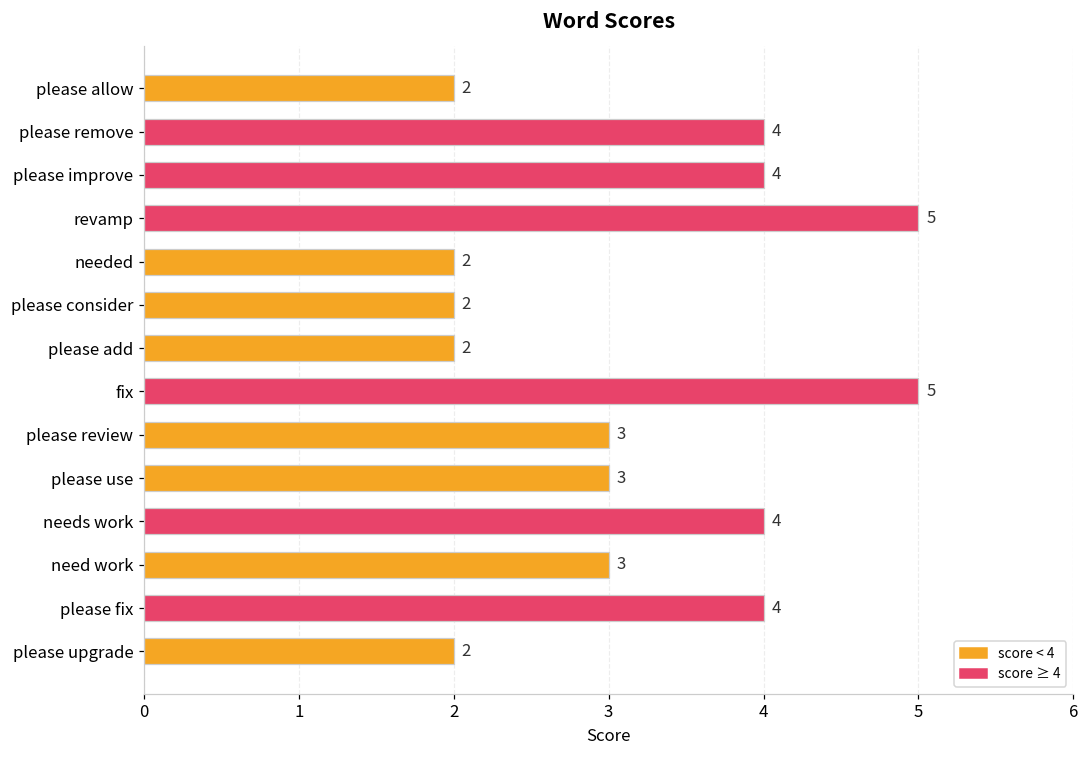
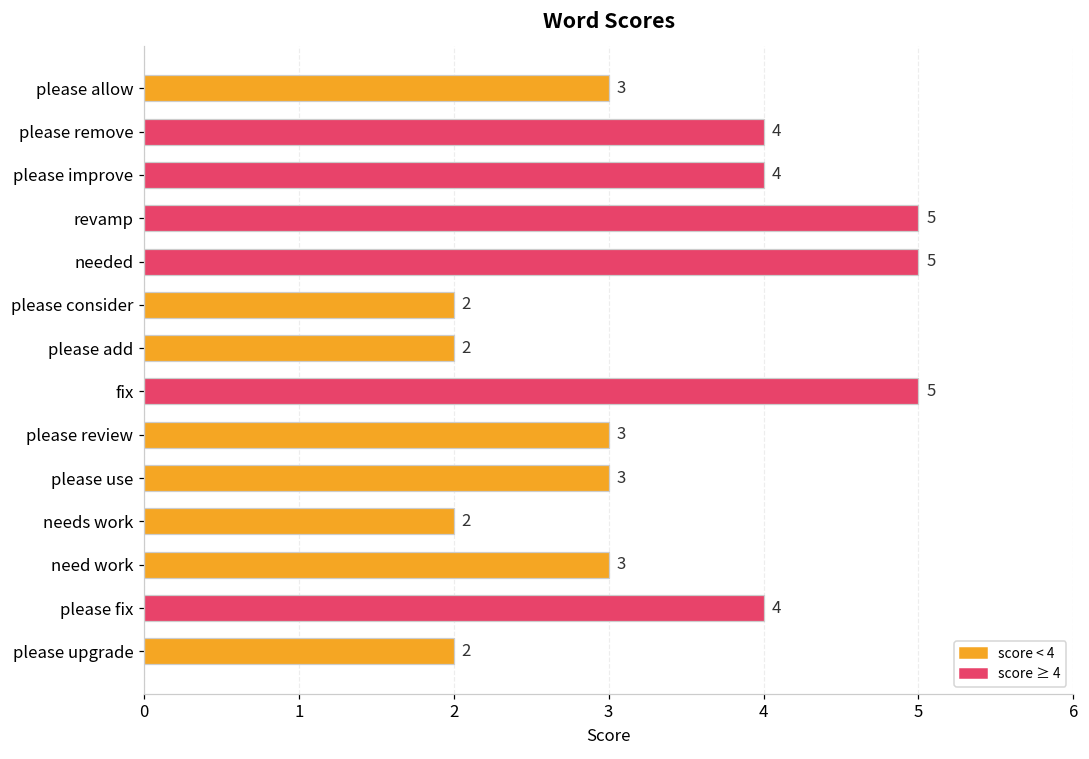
please allow: 2 -> 3
needed: 2 -> 5
needs work: 4 -> 2
